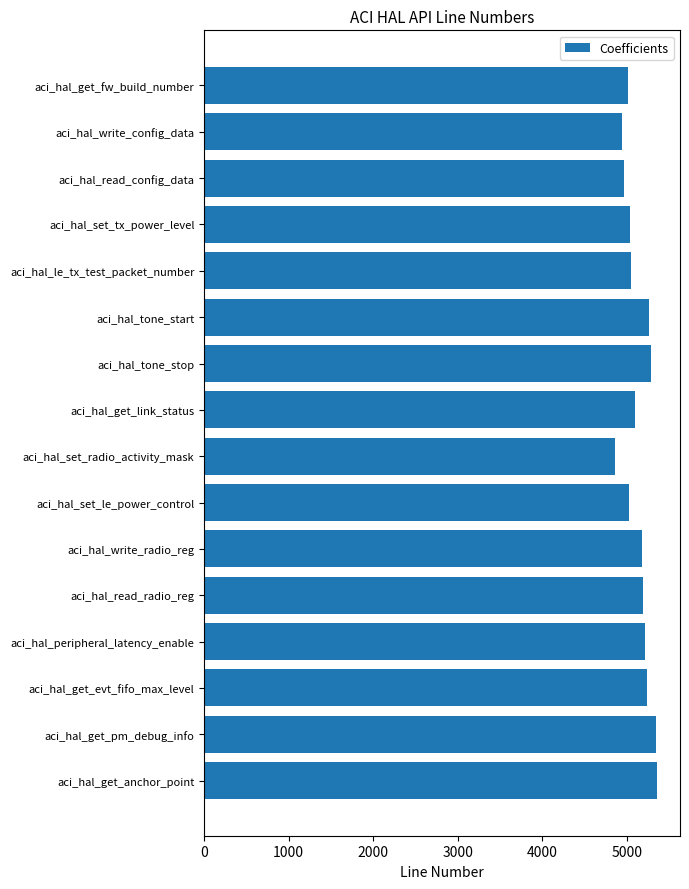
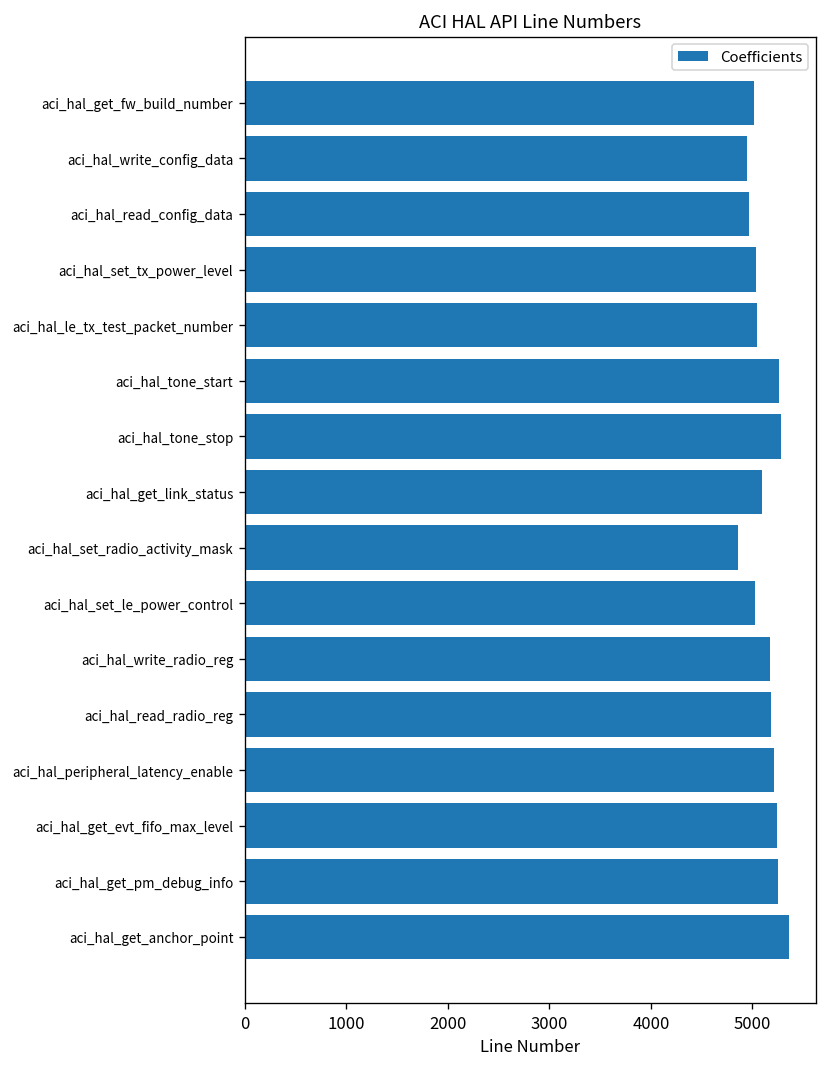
aci_hal_get_pm_debug_info: 5350 -> 5250
